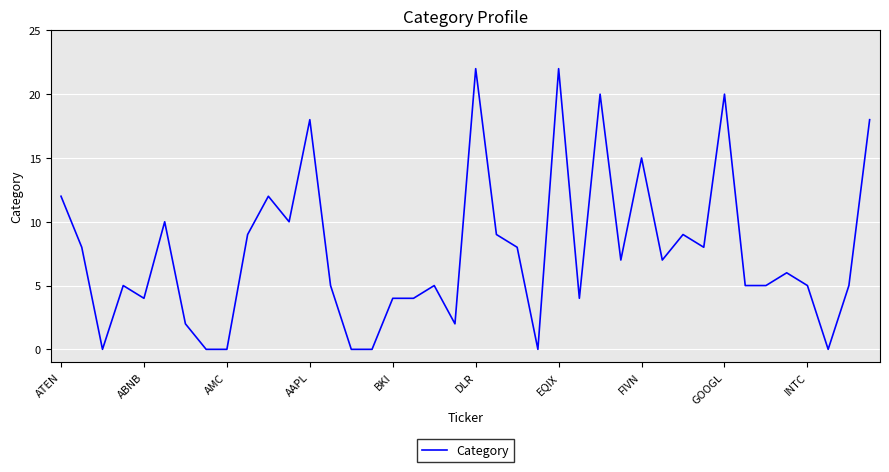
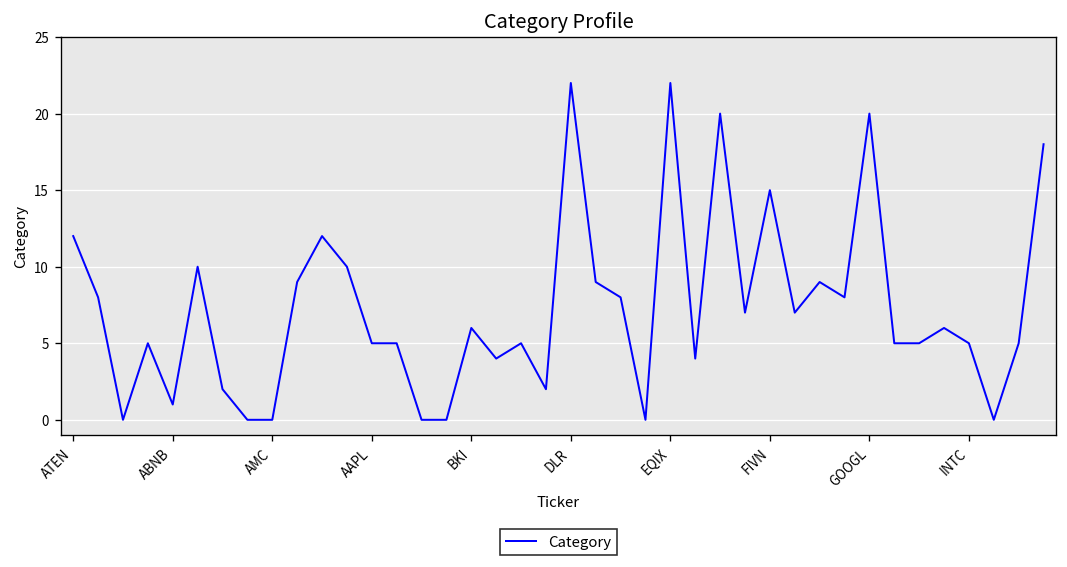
ABNB: 4 -> 1
AAPL: 18 -> 5
BKI: 4 -> 6
